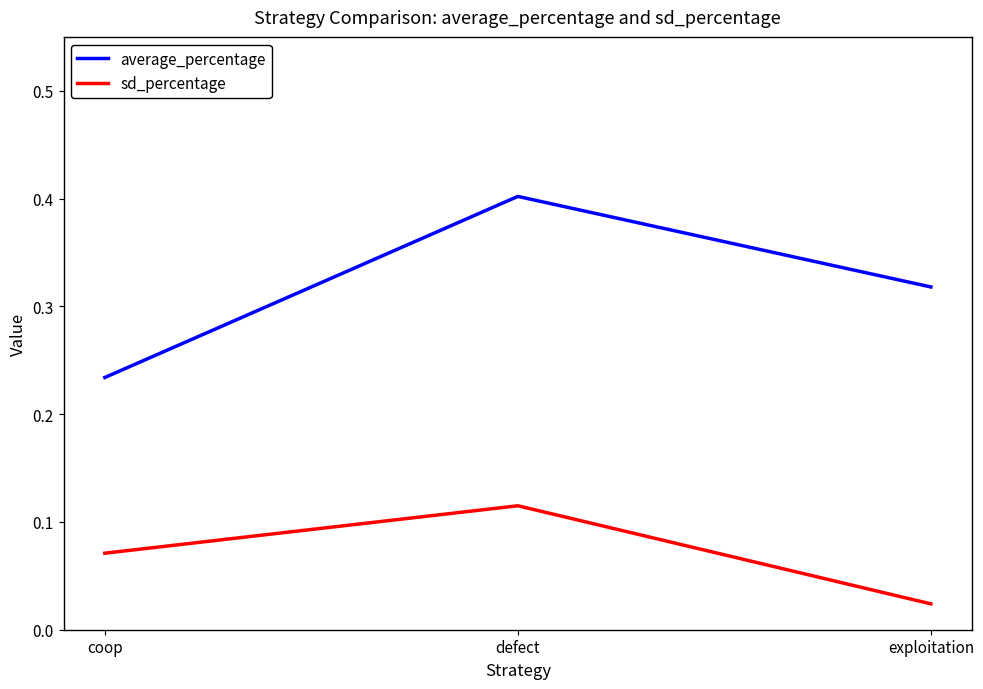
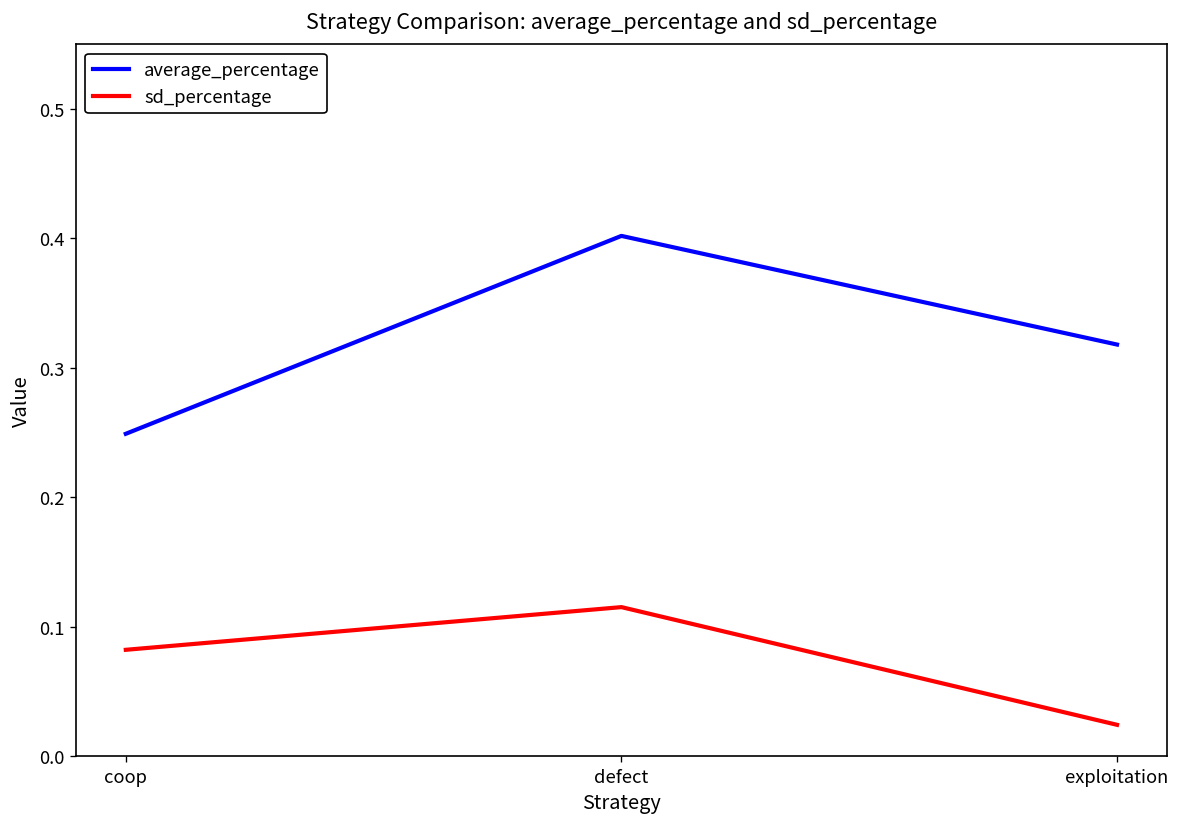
average_percentage, coop: 0.234 -> 0.249
sd_percentage, coop: 0.071 -> 0.082
